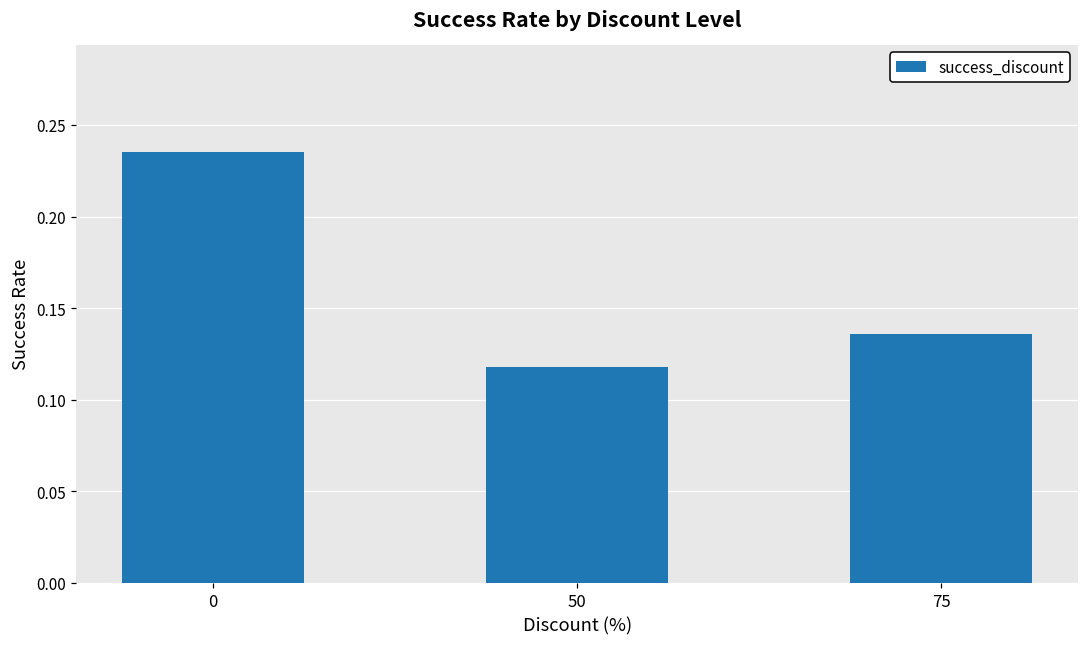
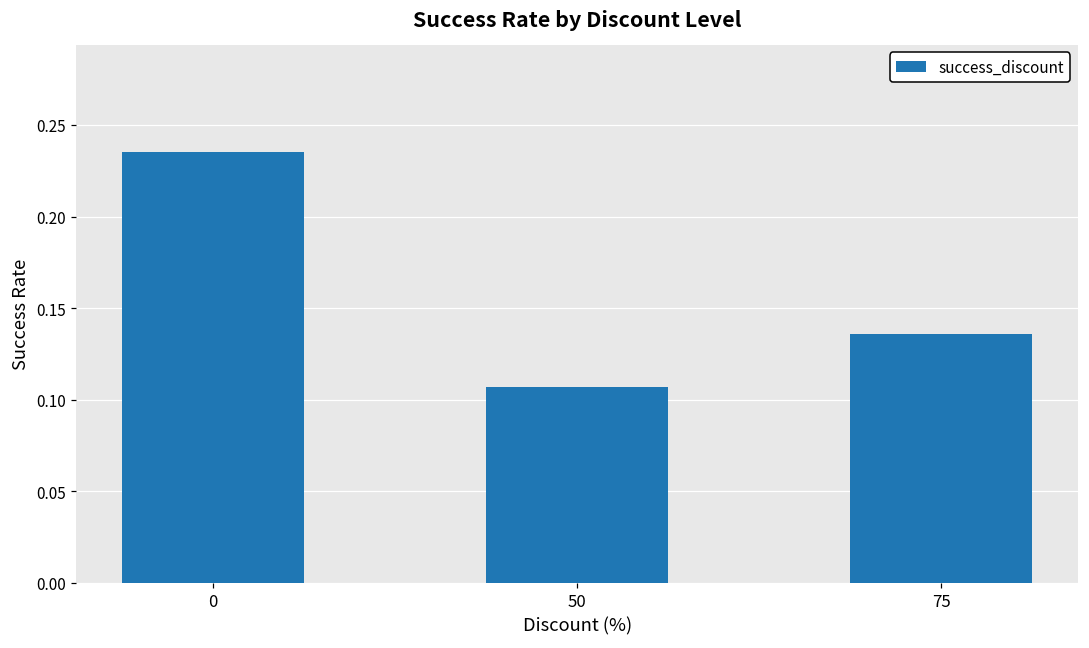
50: 0.118 -> 0.107
